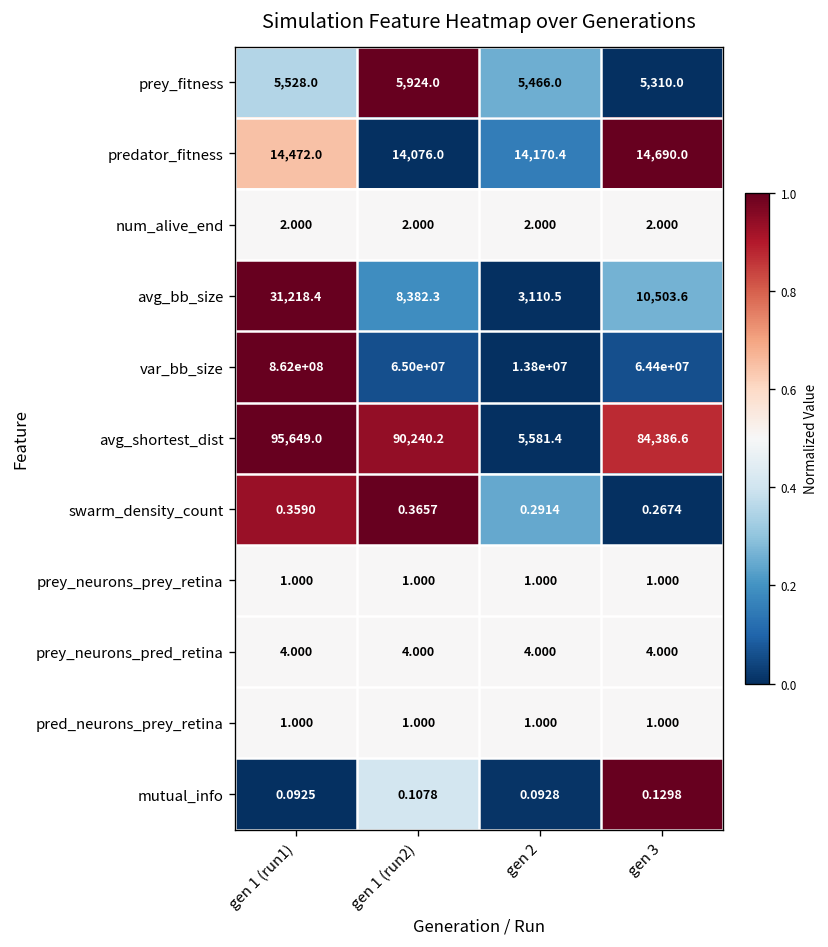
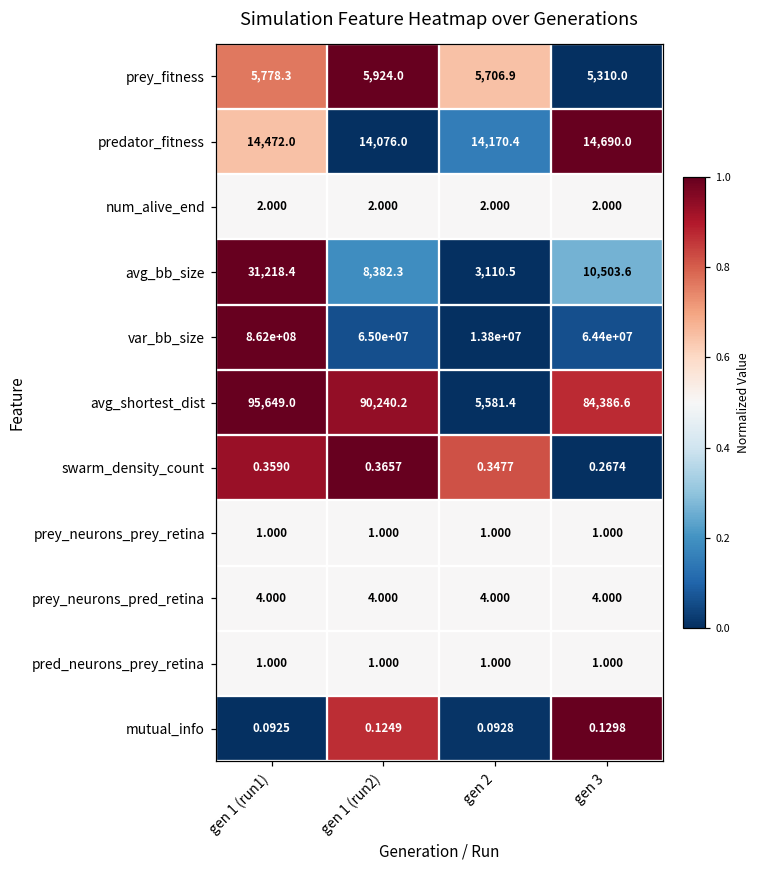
prey_fitness, gen 1 (run1): 5,528.0 -> 5,778.3
prey_fitness, gen 2: 5,466.0 -> 5,706.9
swarm_density_count, gen 2: 0.2914 -> 0.3477
mutual_info, gen 1 (run2): 0.1078 -> 0.1249
